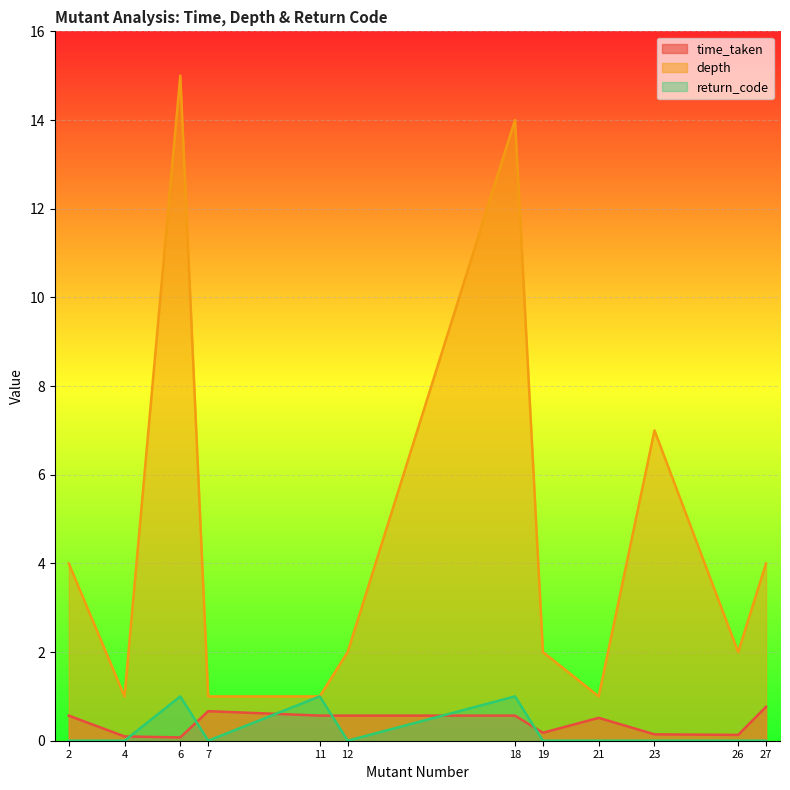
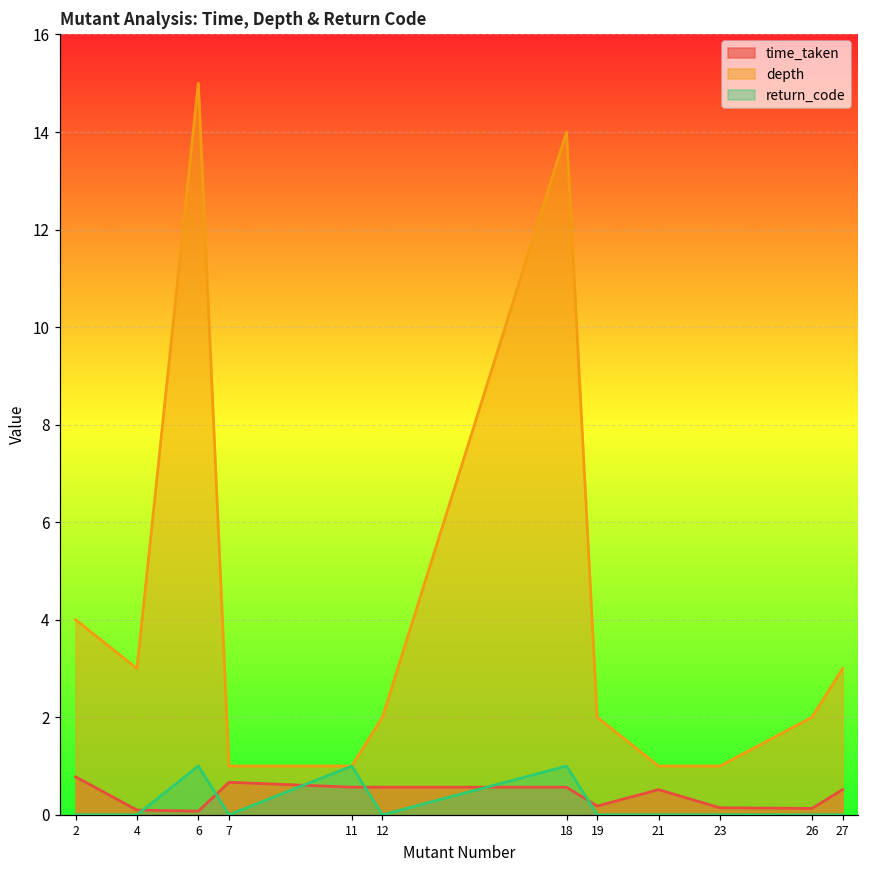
time_taken, 2: 0.6 -> 0.8
depth, 4: 1 -> 3
depth, 23: 7 -> 1
time_taken, 27: 0.8 -> 0.5
depth, 27: 4 -> 3
